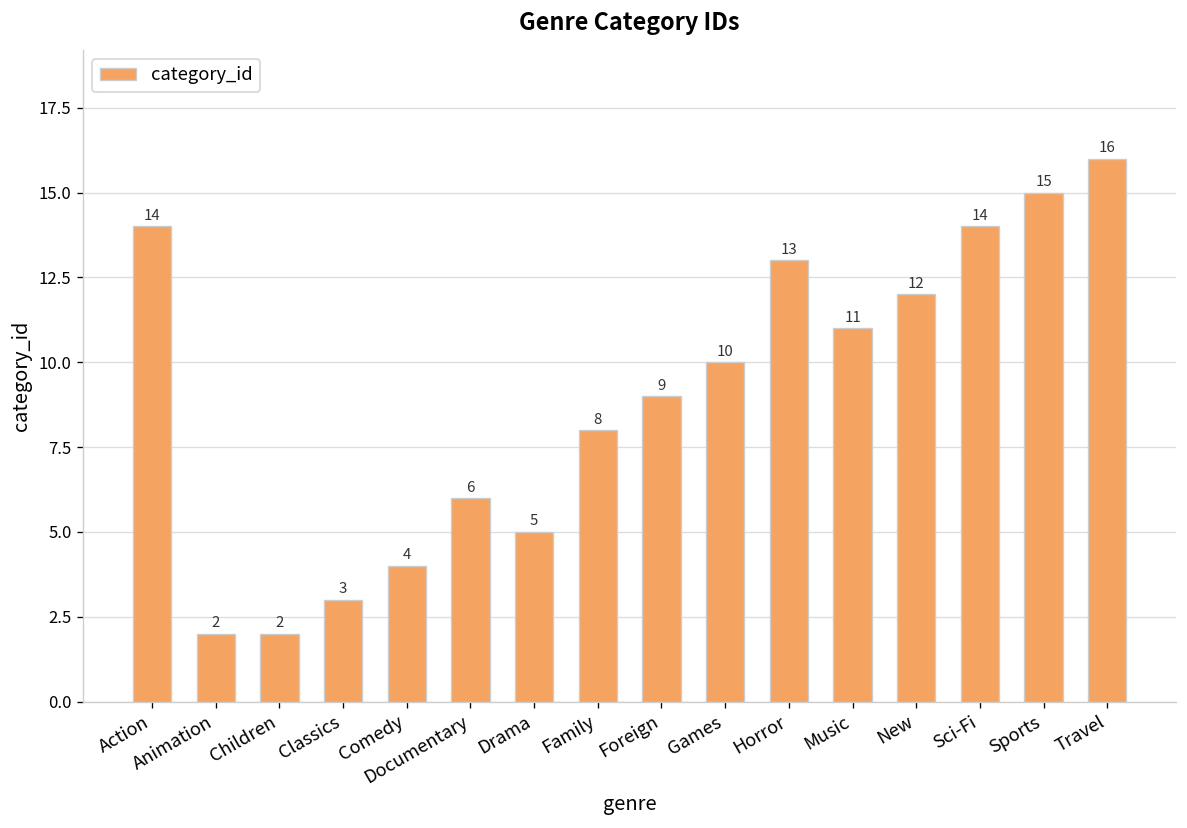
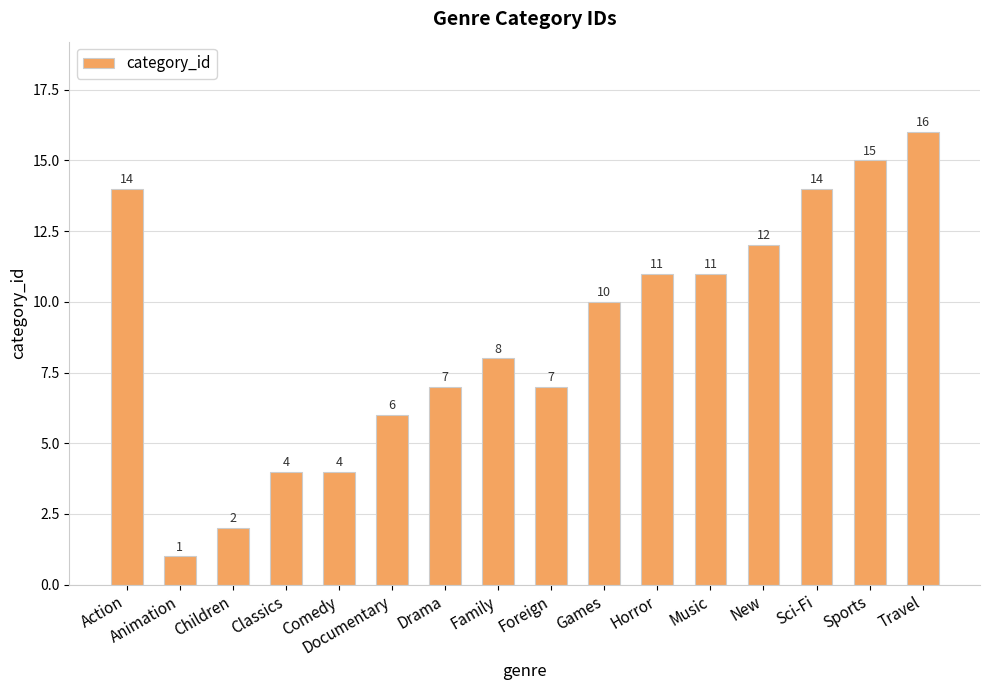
Animation: 2 -> 1
Classics: 3 -> 4
Drama: 5 -> 7
Foreign: 9 -> 7
Horror: 13 -> 11
